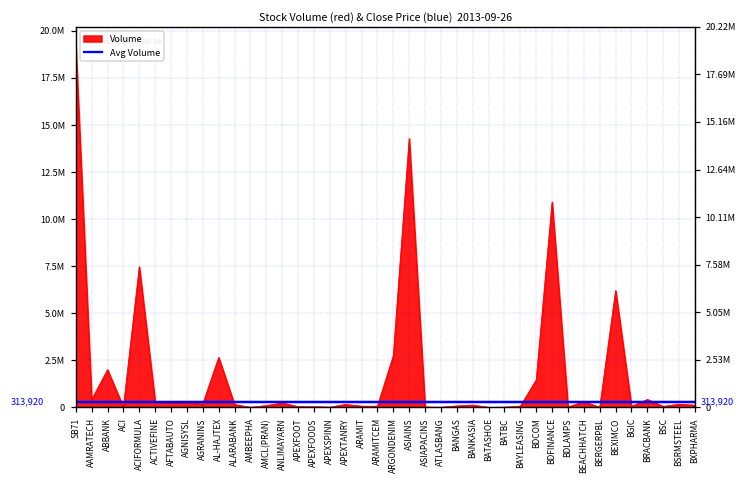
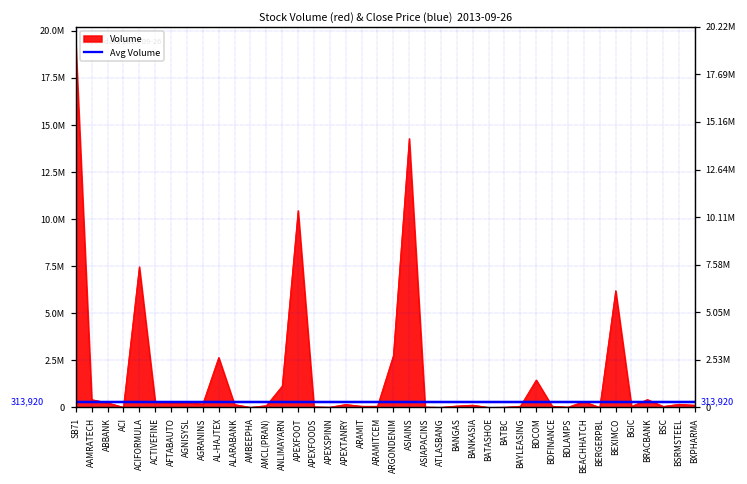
ABBANK: 2000000 -> 200000
ANLIMAYARN: 200000 -> 1100000
APEXFOOT: 0 -> 10500000
BDFINANCE: 10900000 -> 100000
